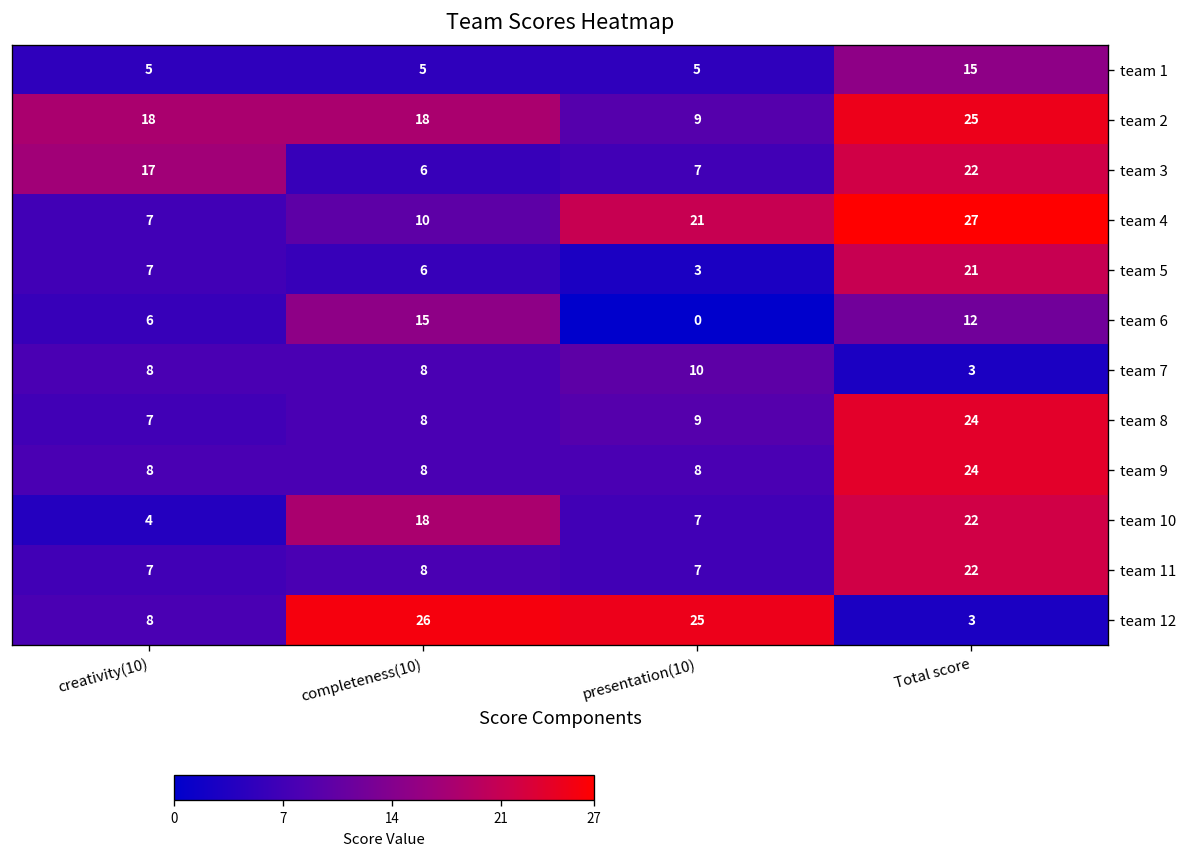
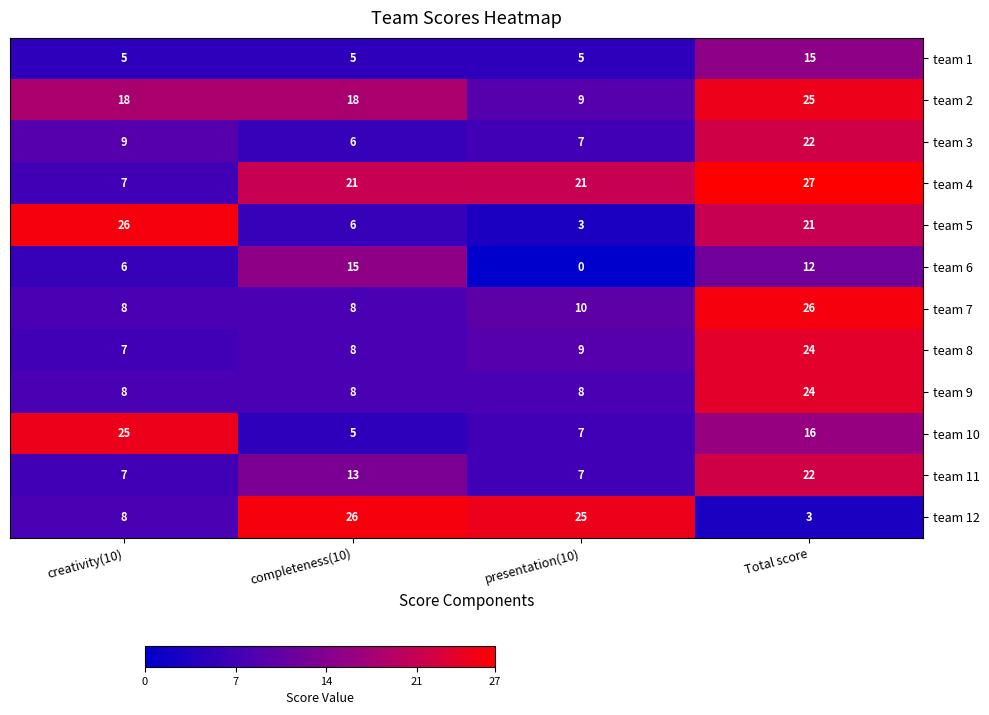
team 3, creativity(10): 17 -> 9
team 4, completeness(10): 10 -> 21
team 5, creativity(10): 7 -> 26
team 7, Total score: 3 -> 26
team 10, creativity(10): 4 -> 25
team 10, completeness(10): 18 -> 5
team 10, Total score: 22 -> 16
team 11, completeness(10): 8 -> 13
